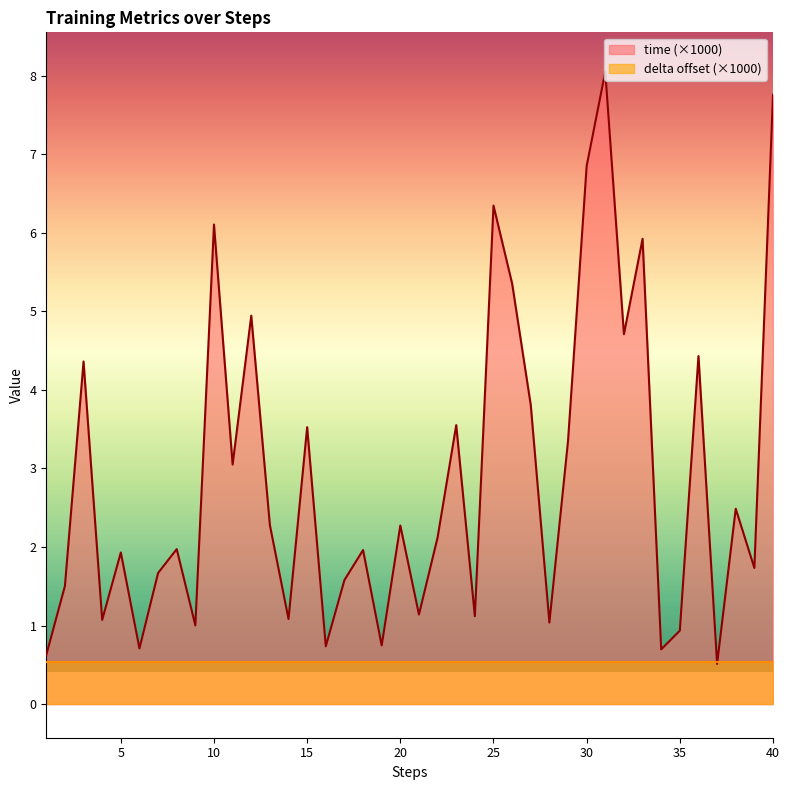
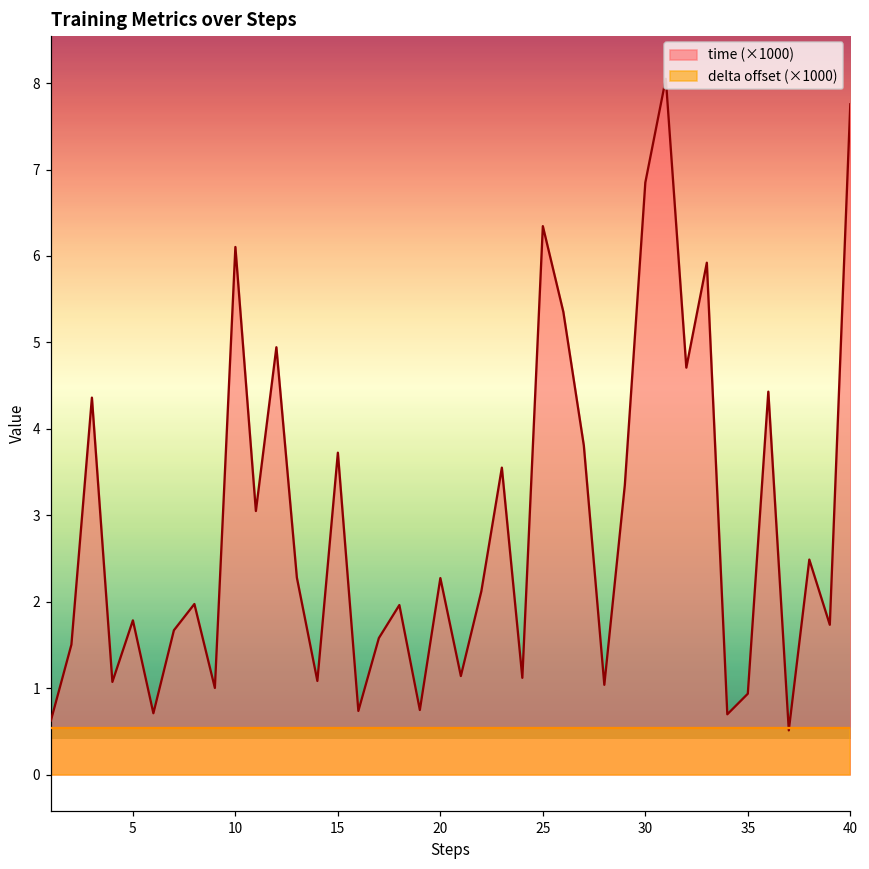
time (×1000), 5: 1.9 -> 1.8
time (×1000), 15: 3.5 -> 3.7
